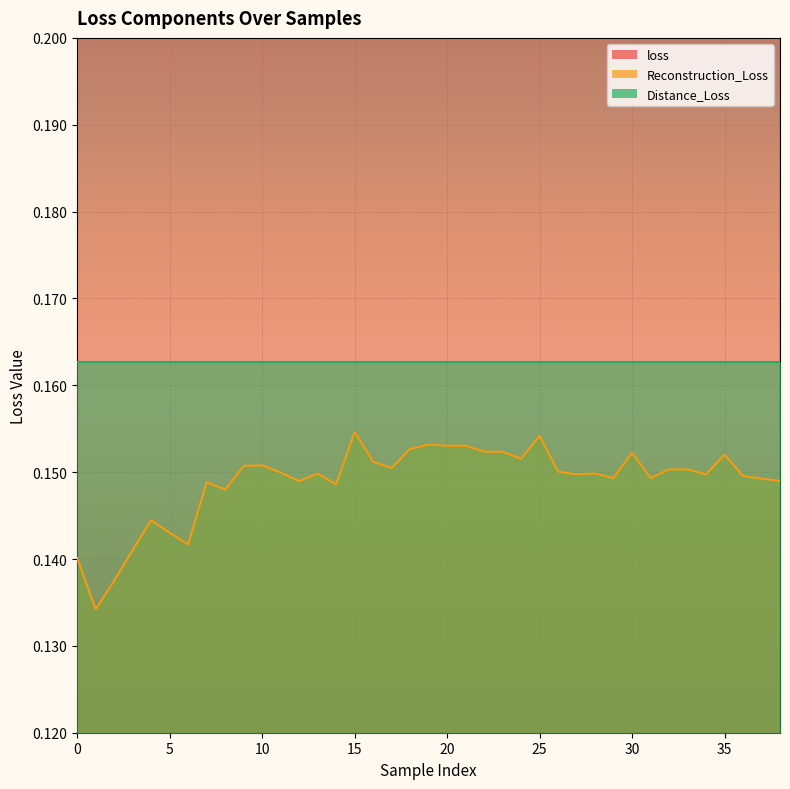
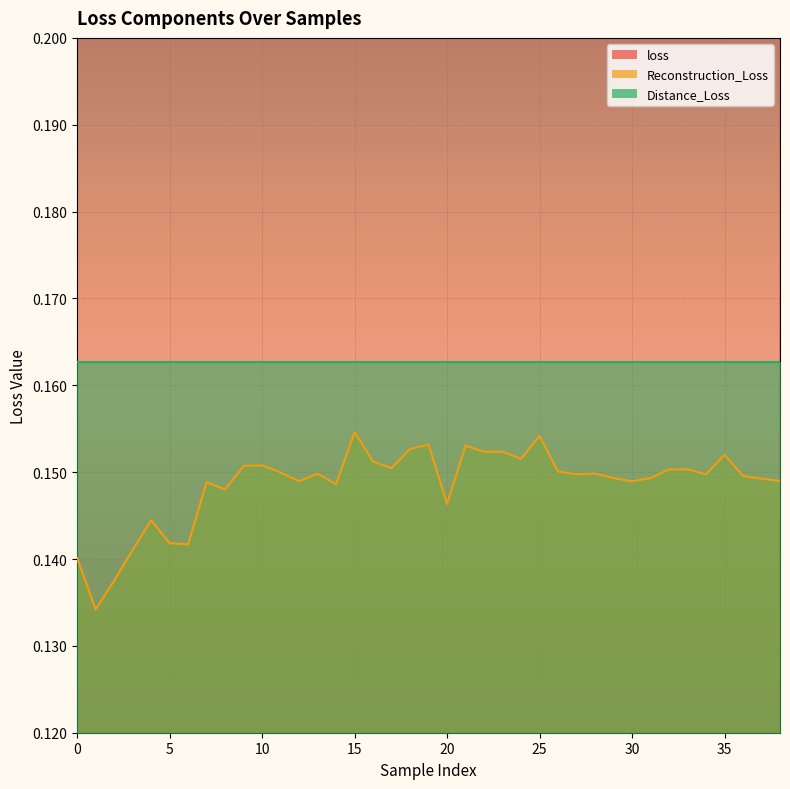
Reconstruction_Loss, 5: 0.143 -> 0.142
Reconstruction_Loss, 20: 0.153 -> 0.146
Reconstruction_Loss, 30: 0.152 -> 0.149
